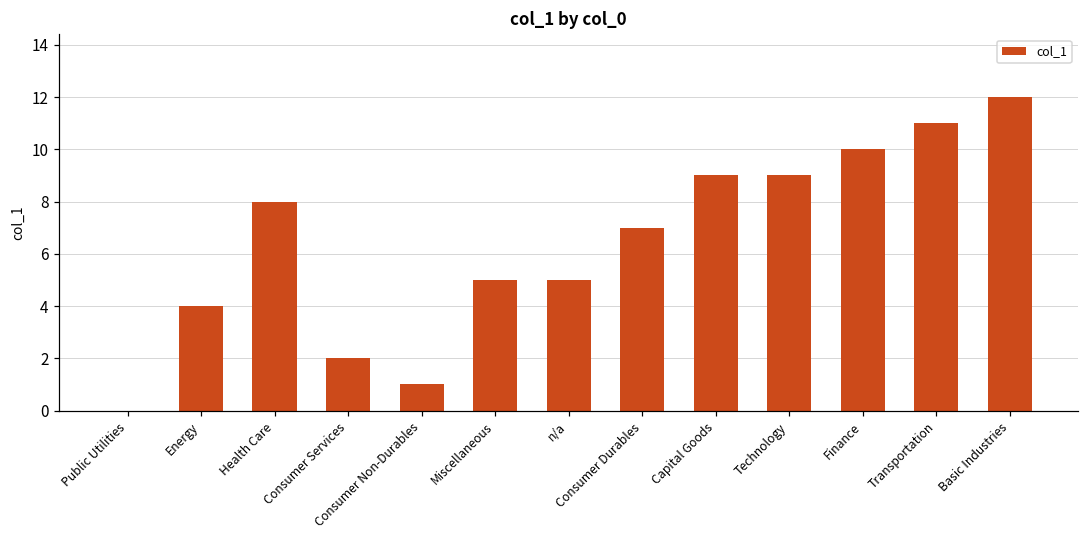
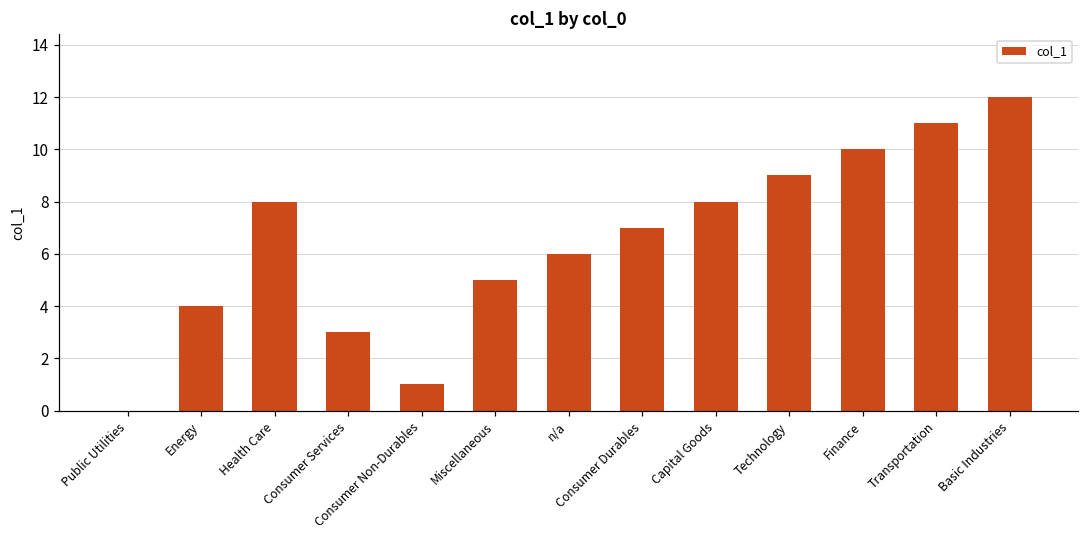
Consumer Services: 2 -> 3
n/a: 5 -> 6
Capital Goods: 9 -> 8
